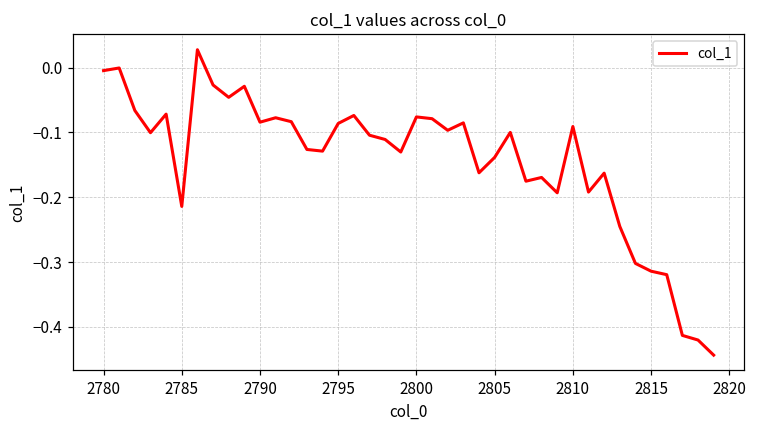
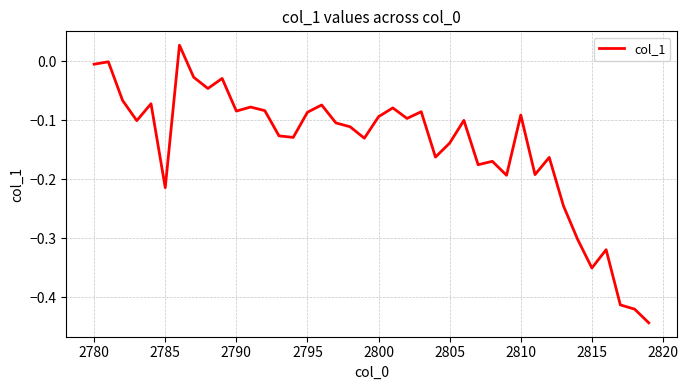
2800: -0.08 -> -0.09
2815: -0.31 -> -0.35
